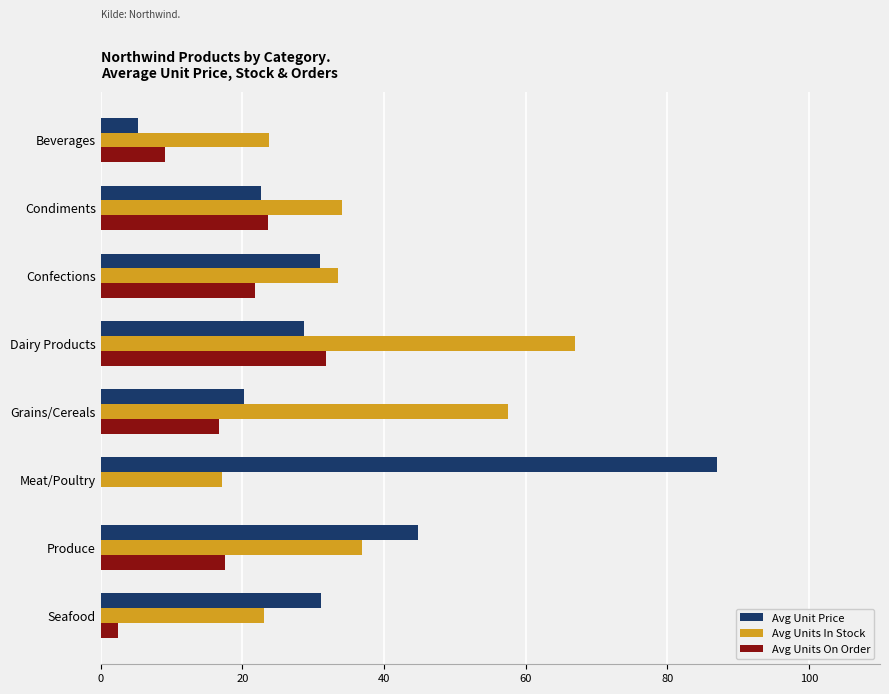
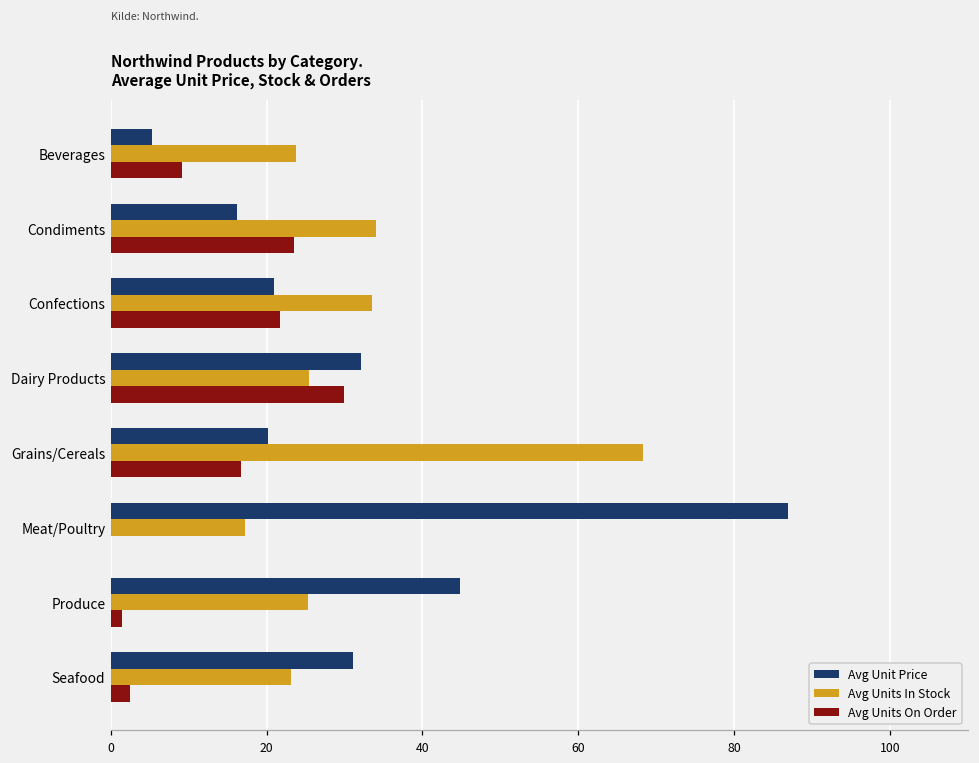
Avg Unit Price, Condiments: 23 -> 16
Avg Unit Price, Confections: 31 -> 21
Avg Unit Price, Dairy Products: 29 -> 32
Avg Units In Stock, Dairy Products: 67 -> 25
Avg Units On Order, Dairy Products: 32 -> 30
Avg Units In Stock, Grains/Cereals: 58 -> 68
Avg Units In Stock, Produce: 37 -> 25
Avg Units On Order, Produce: 18 -> 2
